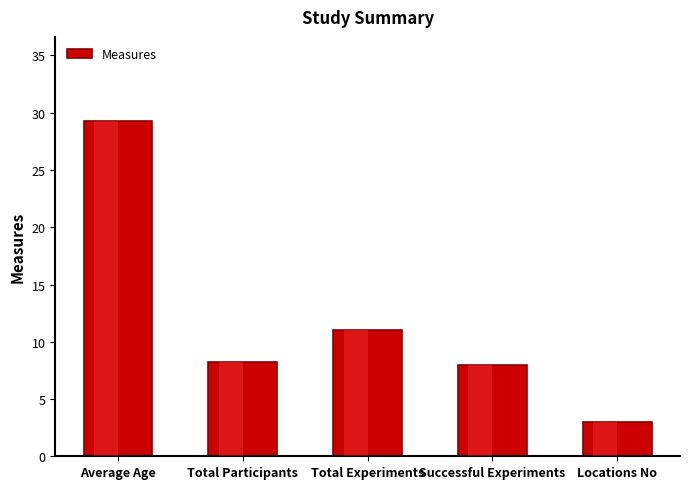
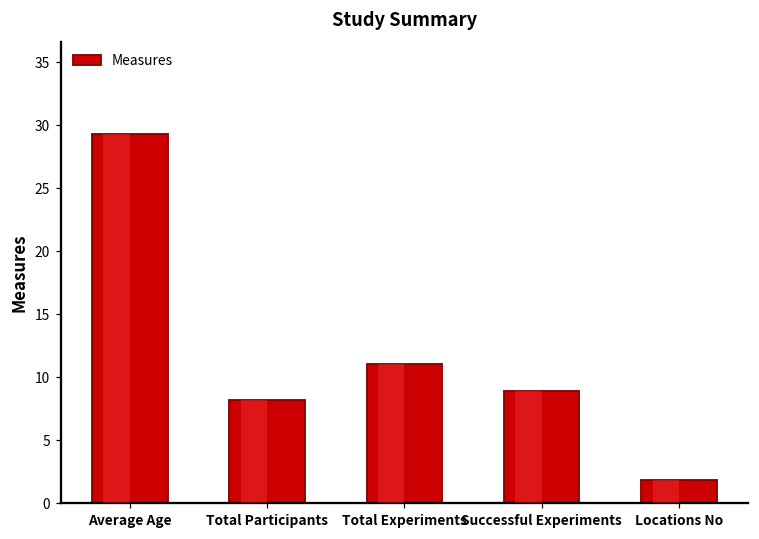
Successful Experiments: 8.0 -> 8.9
Locations No: 3.0 -> 1.8
